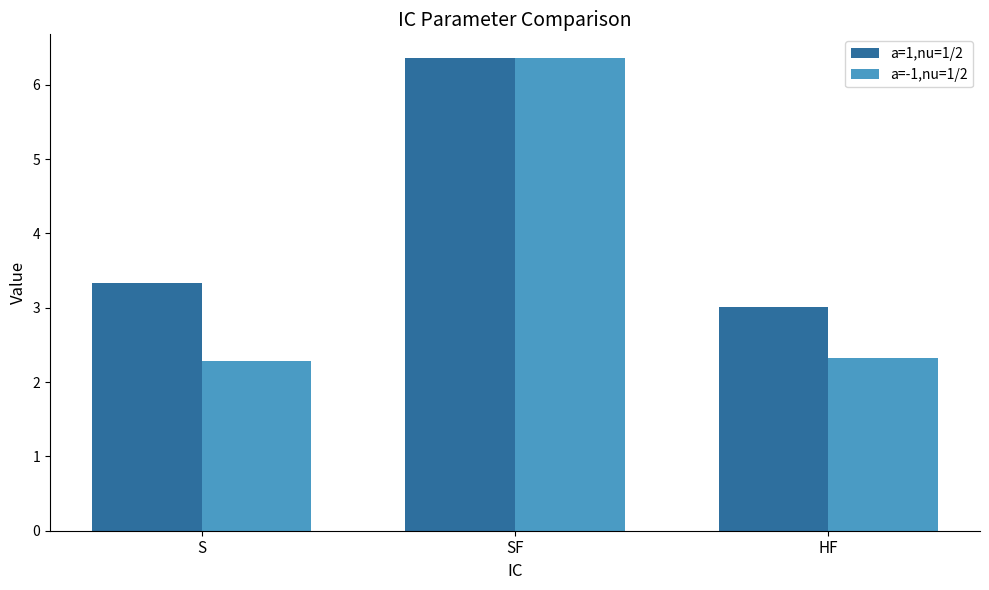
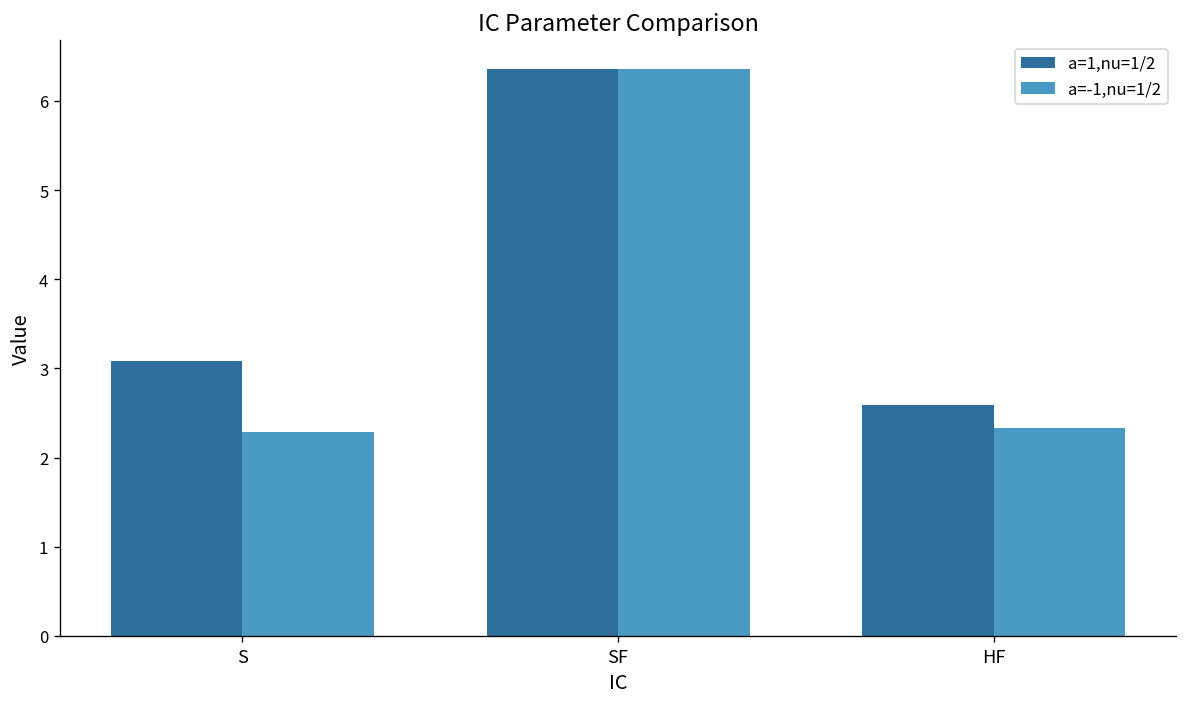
a=1,nu=1/2, S: 3.3 -> 3.1
a=1,nu=1/2, HF: 3.0 -> 2.6
